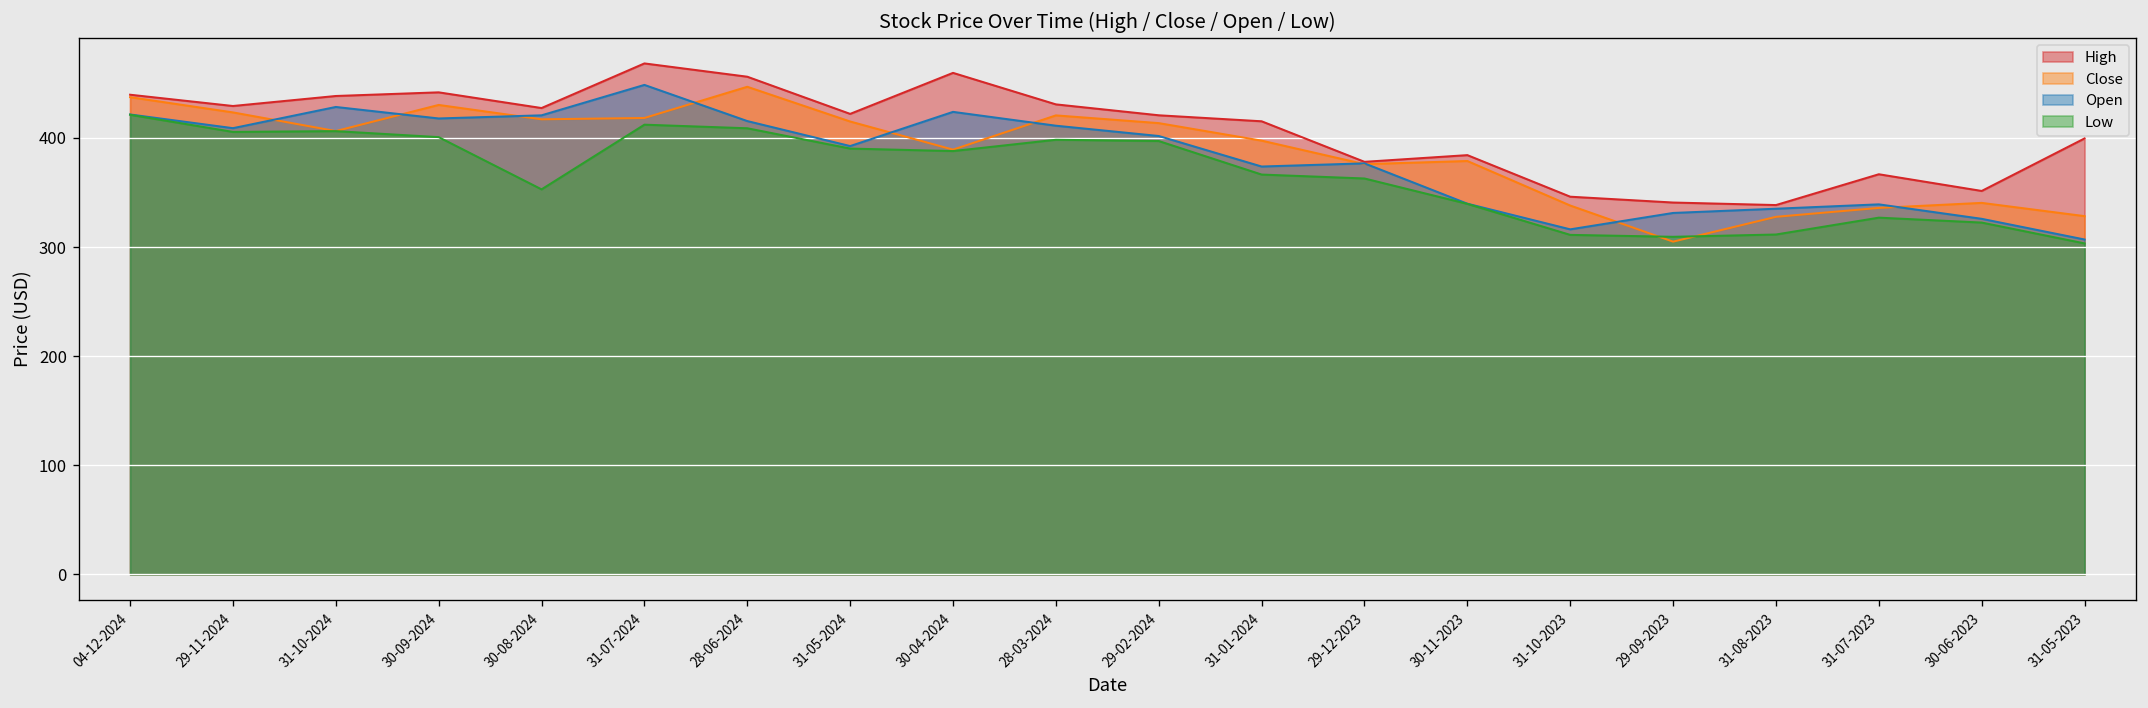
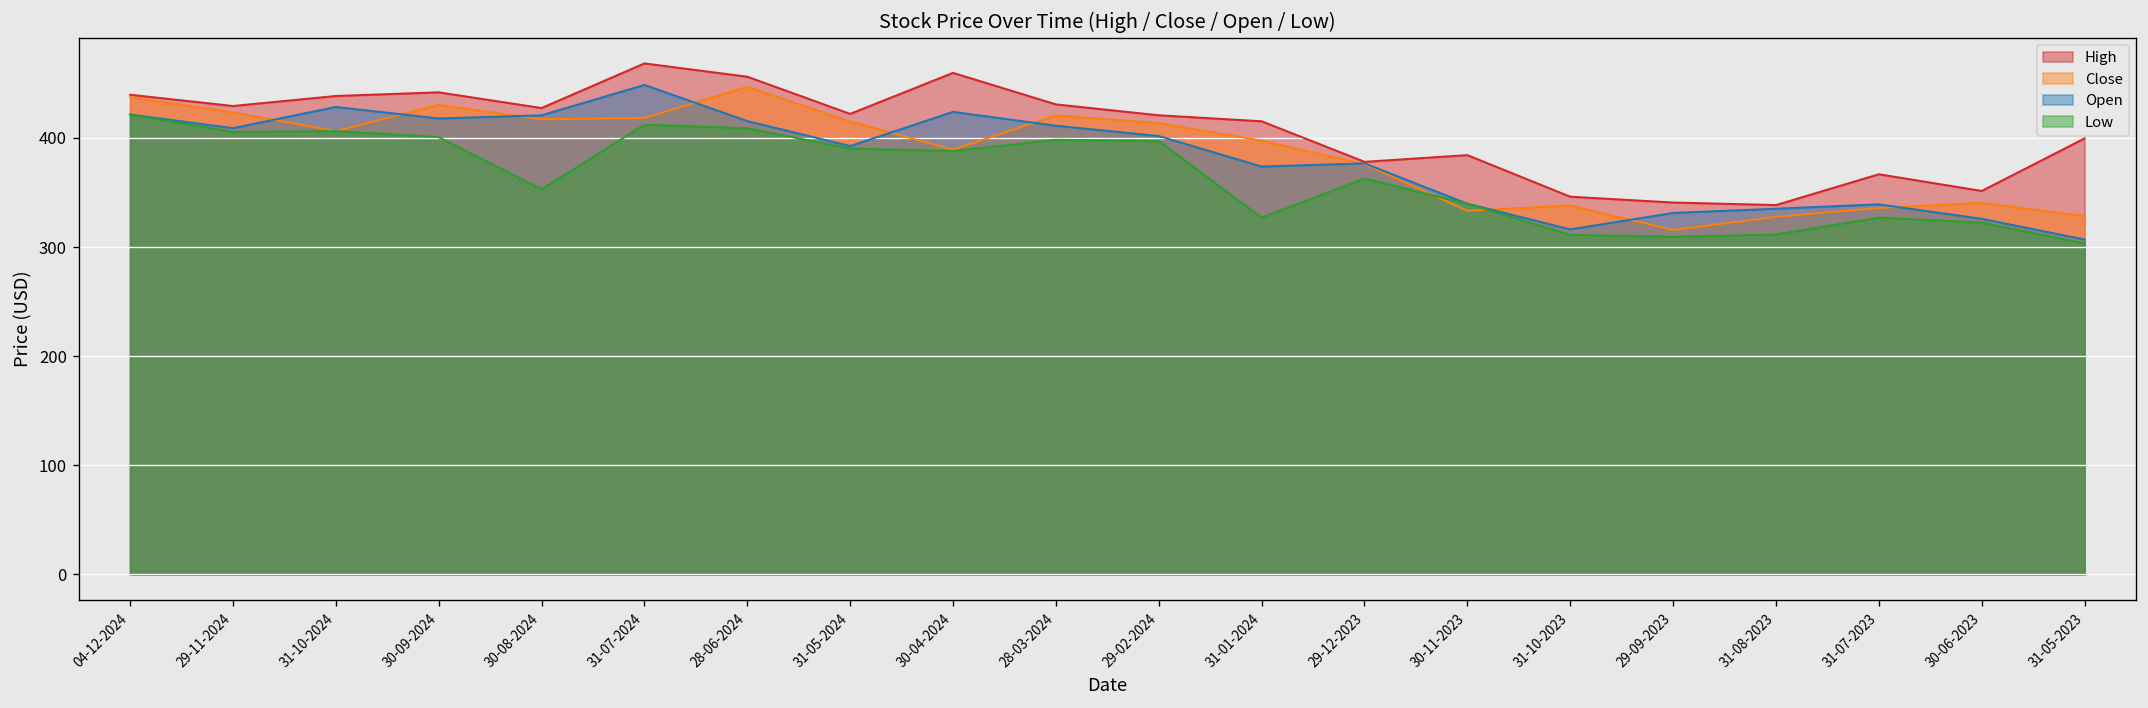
Low, 31-01-2024: 370 -> 330
Close, 30-11-2023: 380 -> 330
Close, 29-09-2023: 310 -> 320
